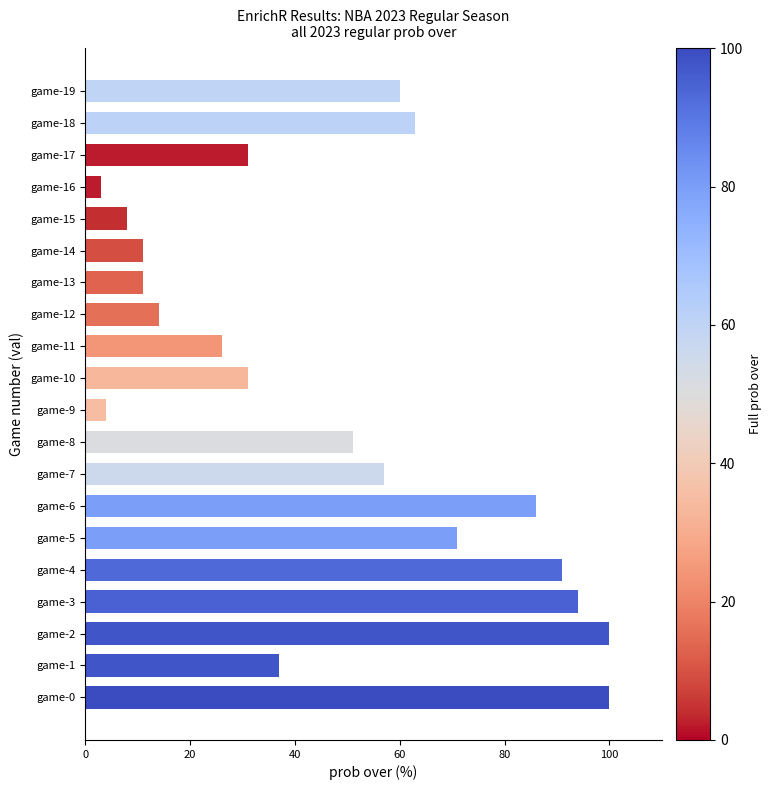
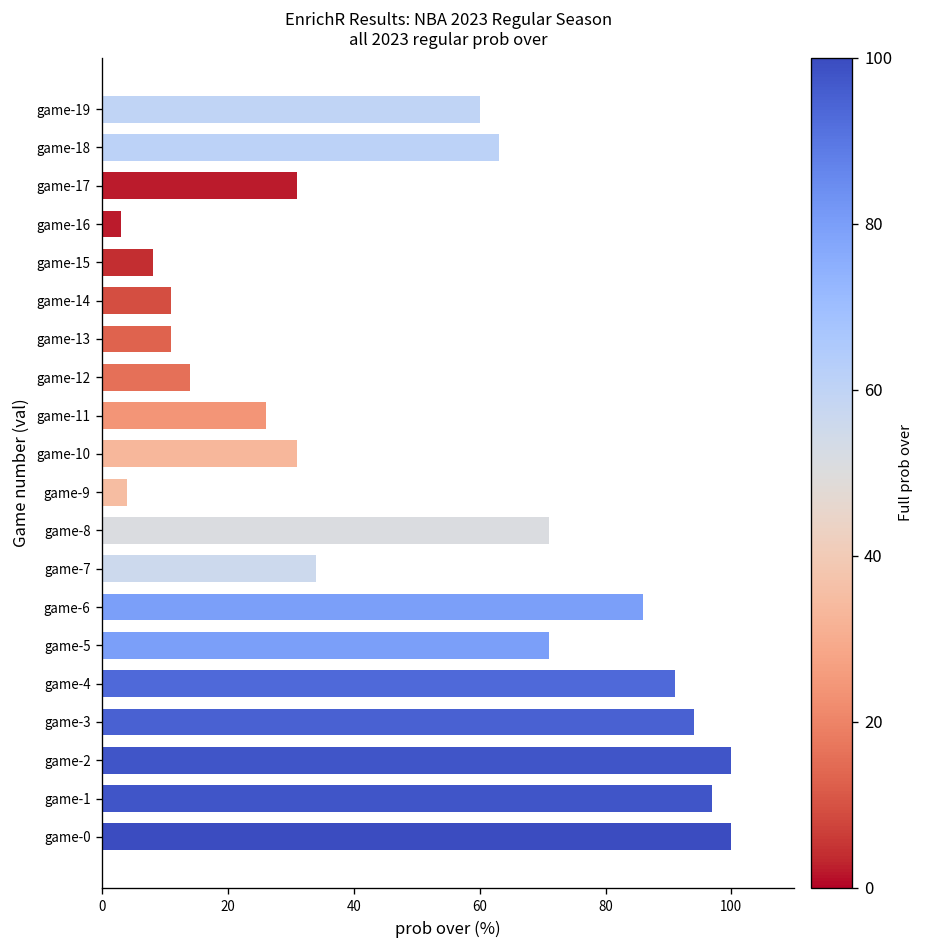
game-8: 51 -> 71
game-7: 57 -> 34
game-1: 37 -> 97
